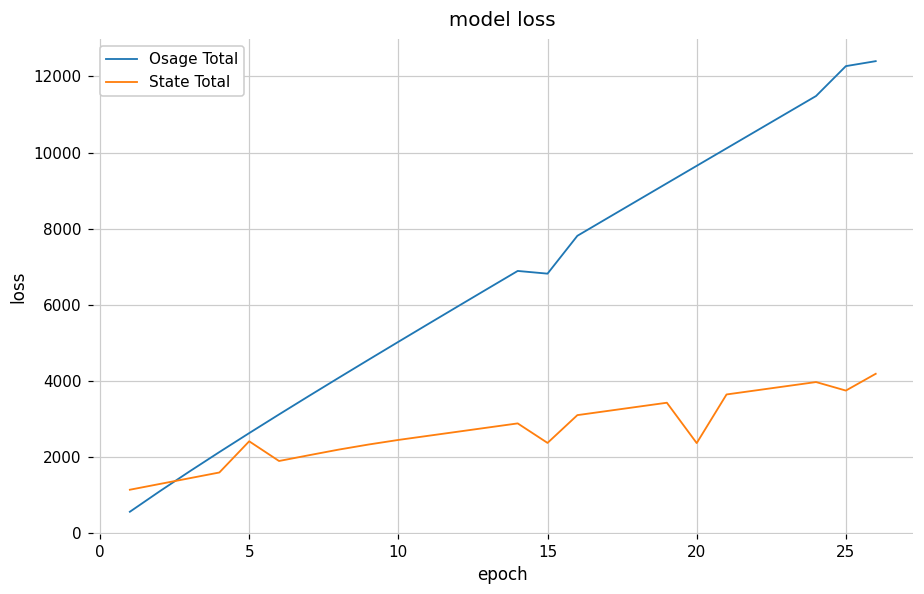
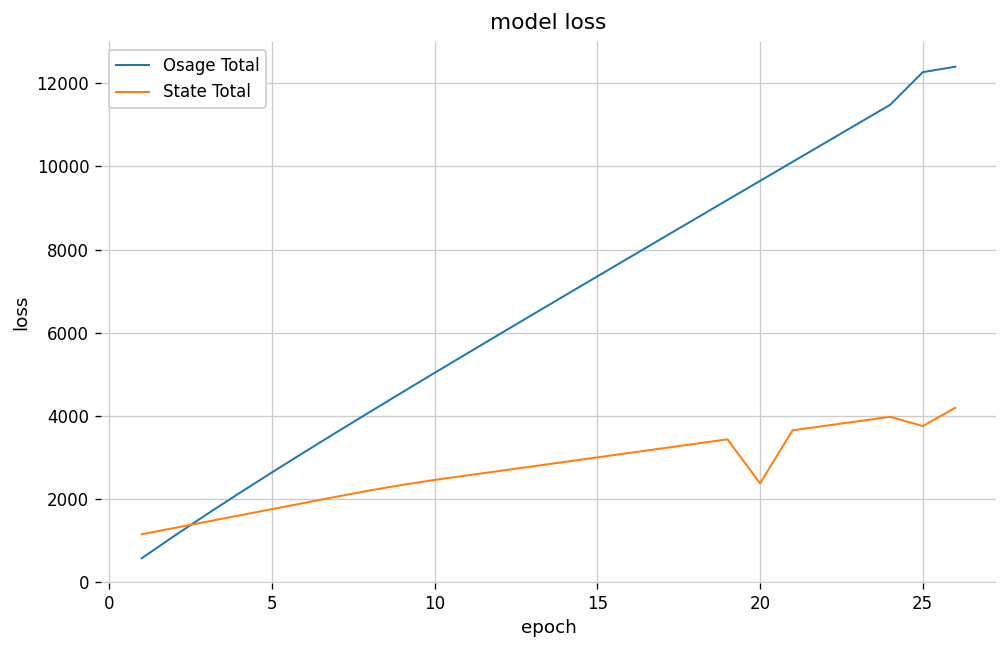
State Total, 5: 2400 -> 1700
Osage Total, 15: 6800 -> 7400
State Total, 15: 2400 -> 3000
